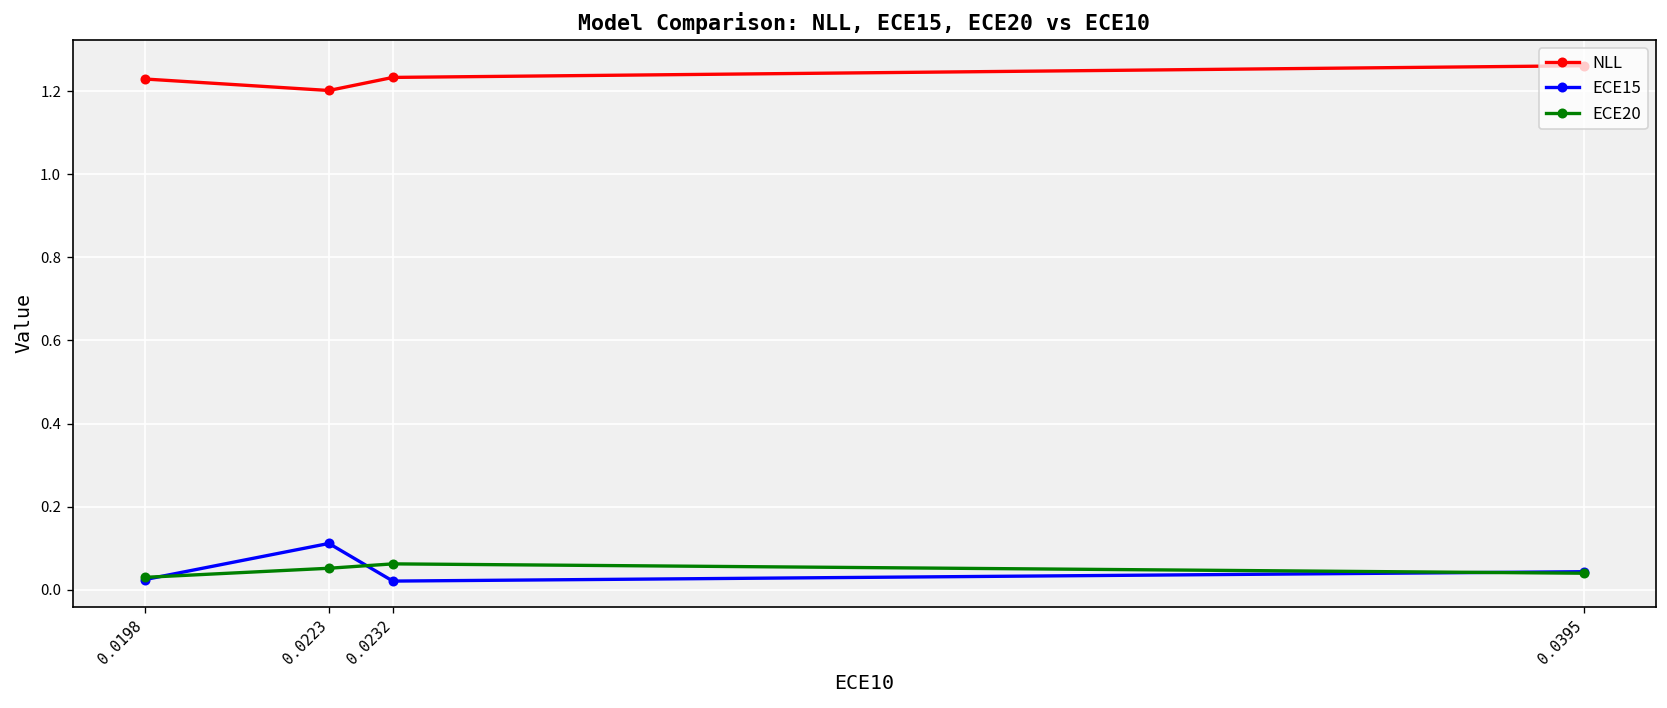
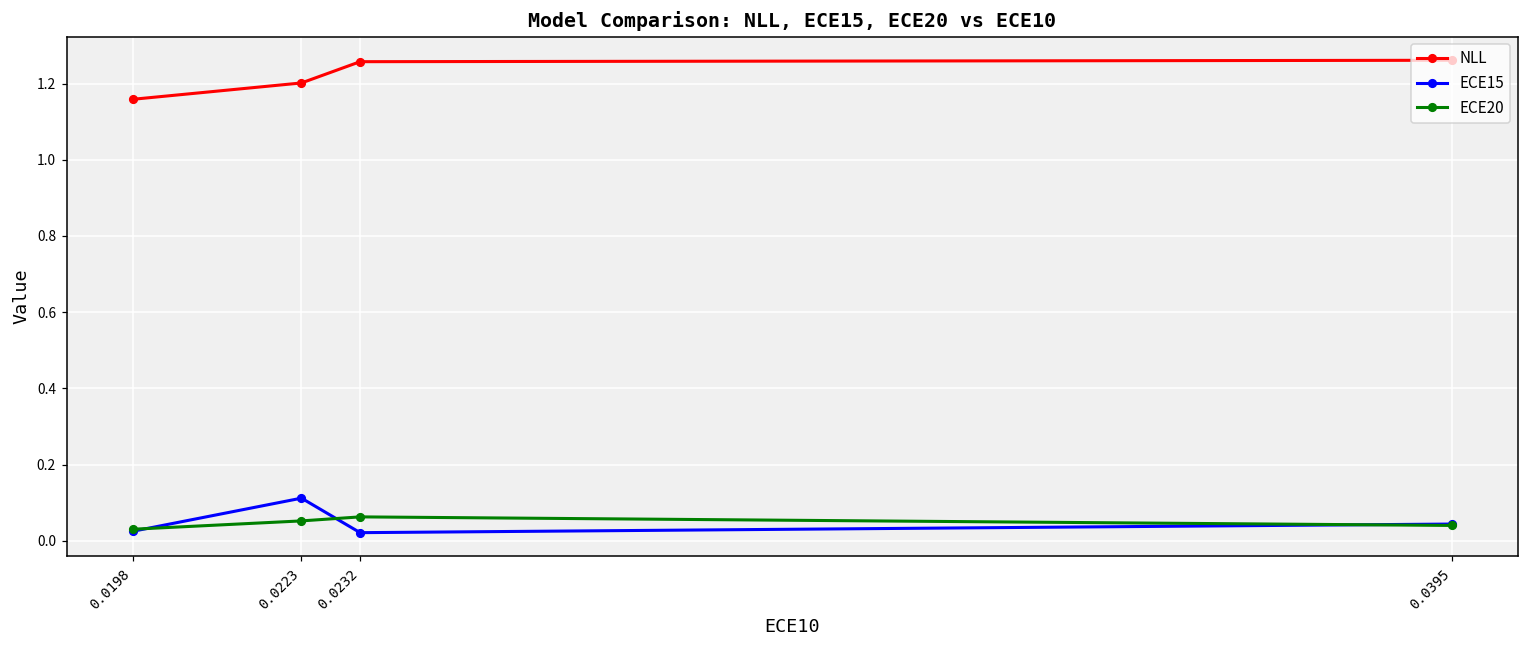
NLL, 0.0198: 1.23 -> 1.16
NLL, 0.0232: 1.23 -> 1.26
